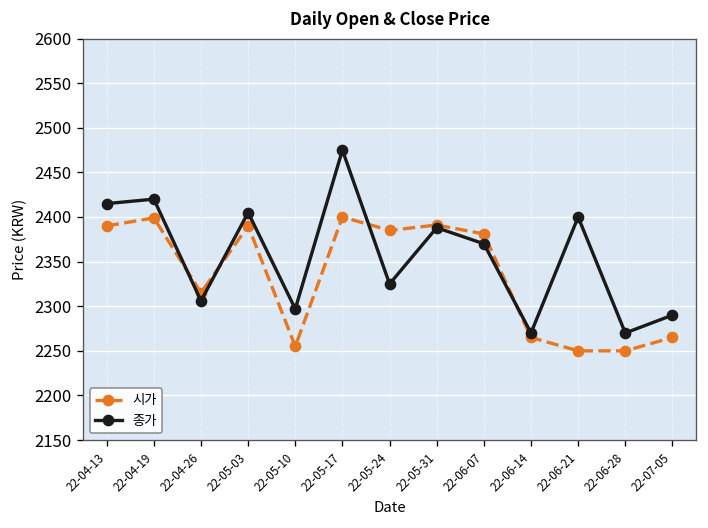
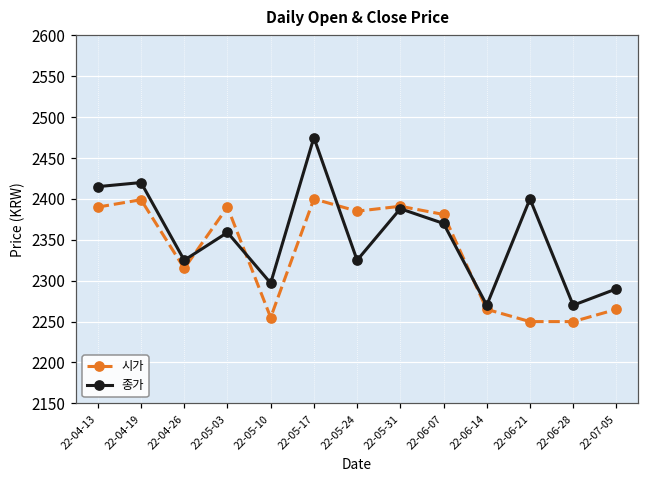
종가, 22-04-26: 2310 -> 2330
종가, 22-05-03: 2410 -> 2360
